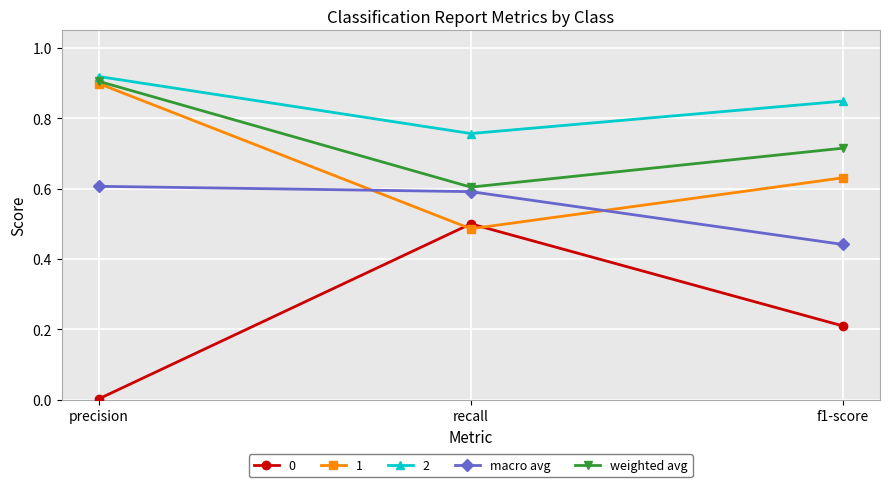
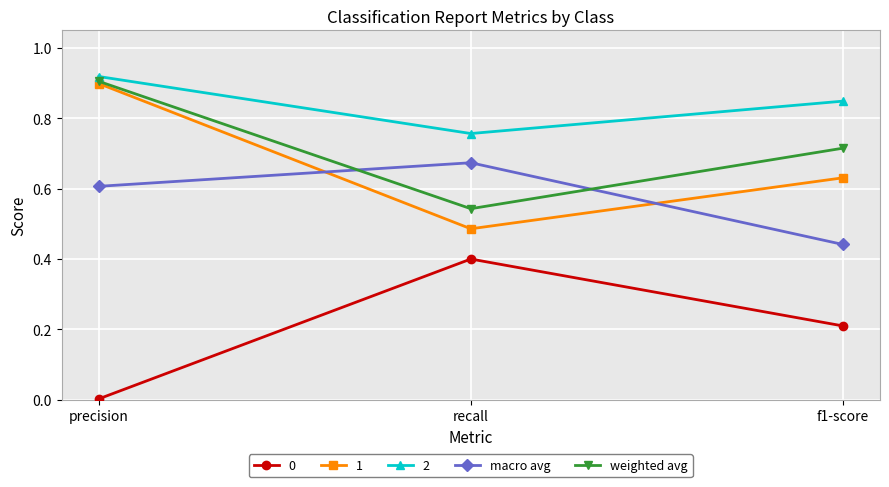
0, recall: 0.5 -> 0.4
macro avg, recall: 0.59 -> 0.67
weighted avg, recall: 0.60 -> 0.54
